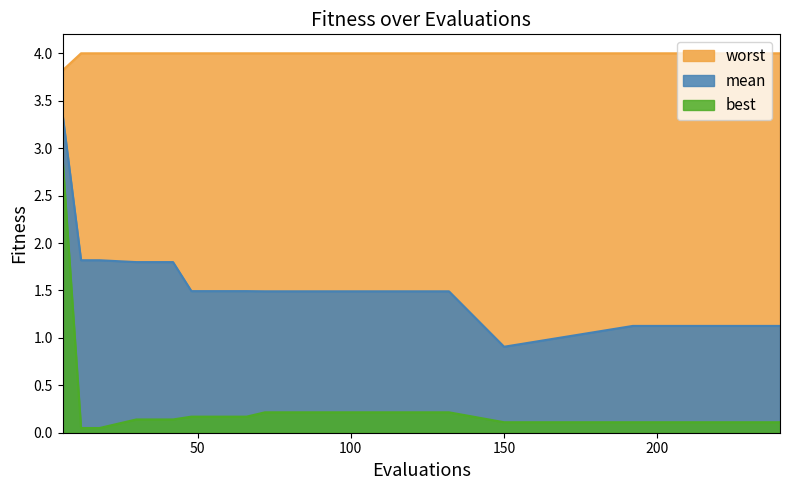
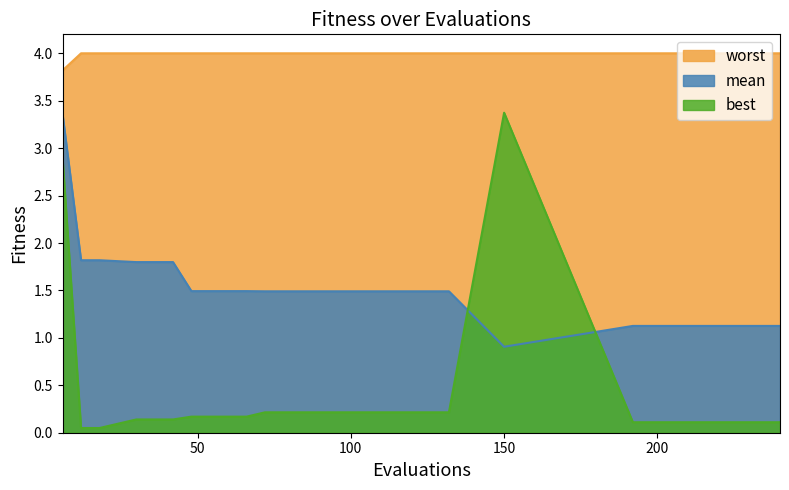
best, 150: 0.1 -> 3.4
